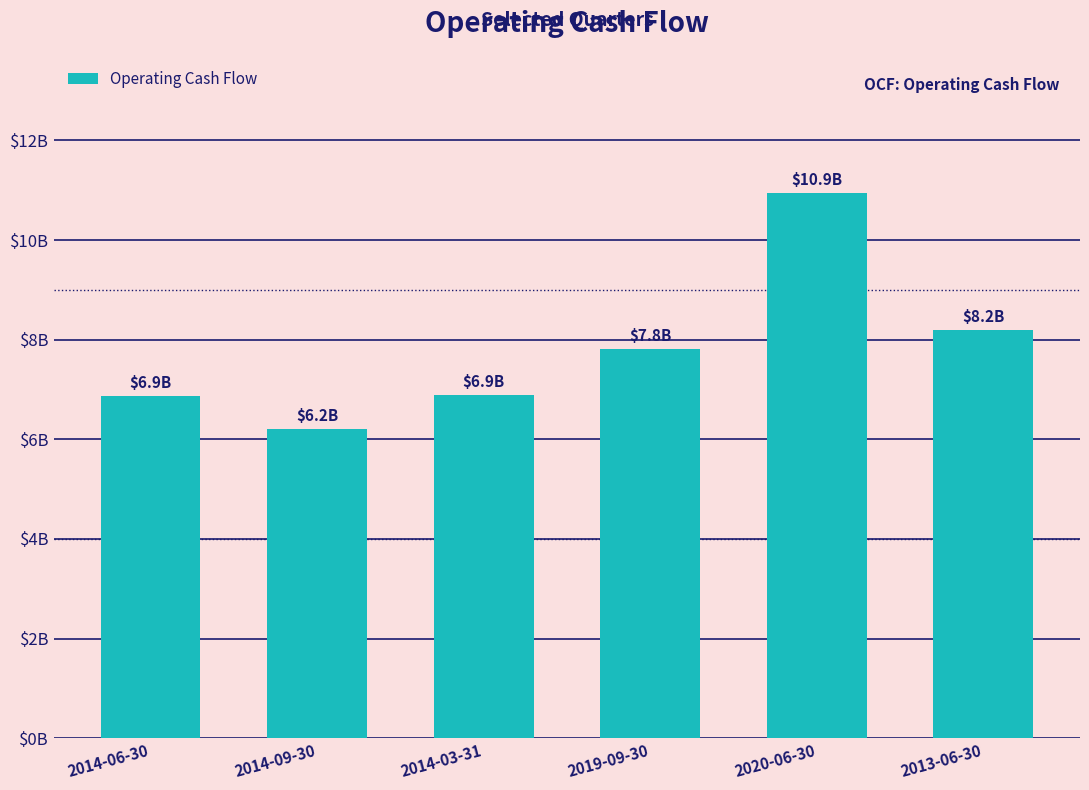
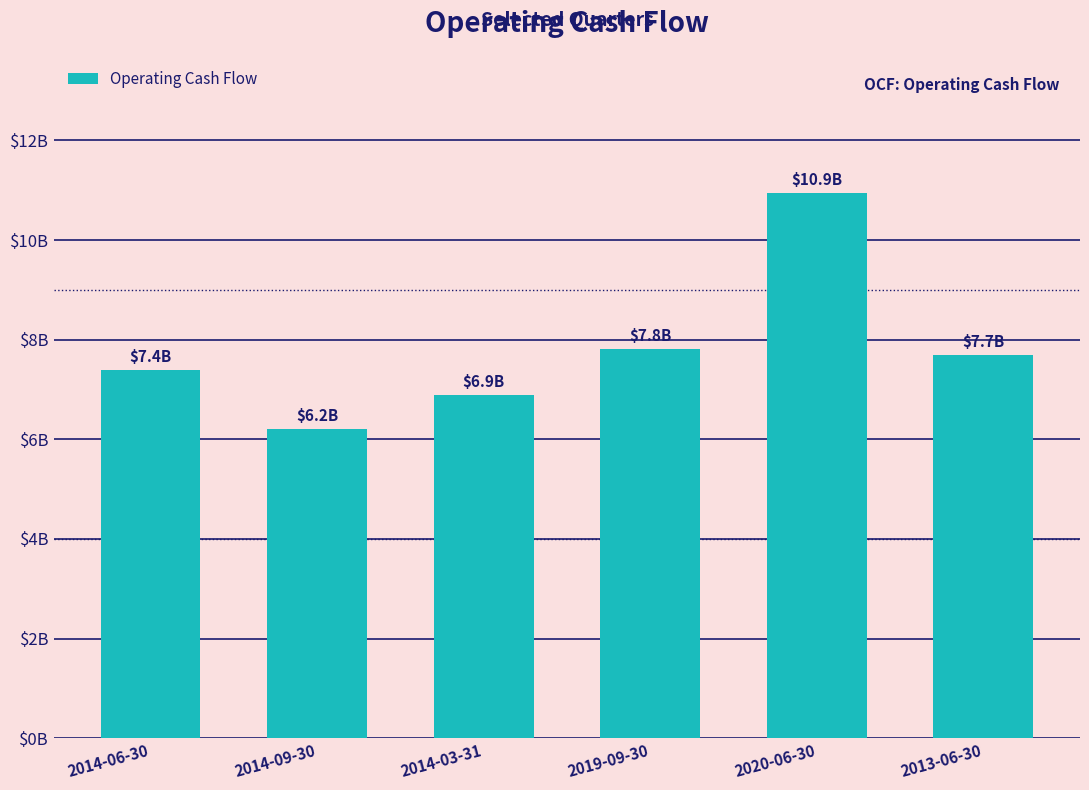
2014-06-30: $6.9B -> $7.4B
2013-06-30: $8.2B -> $7.7B
